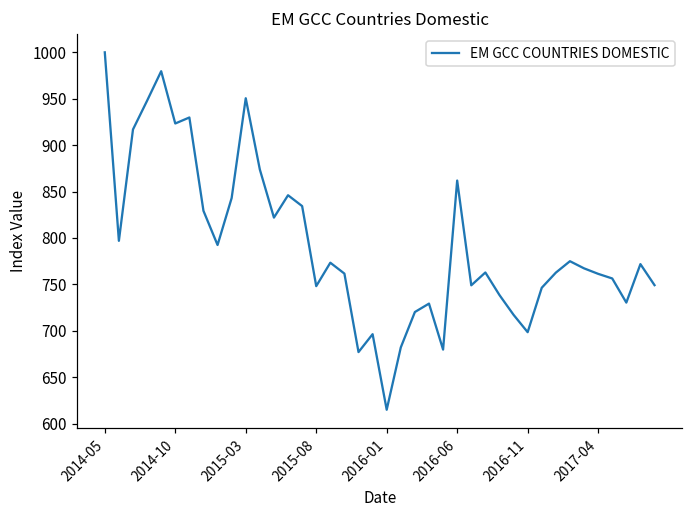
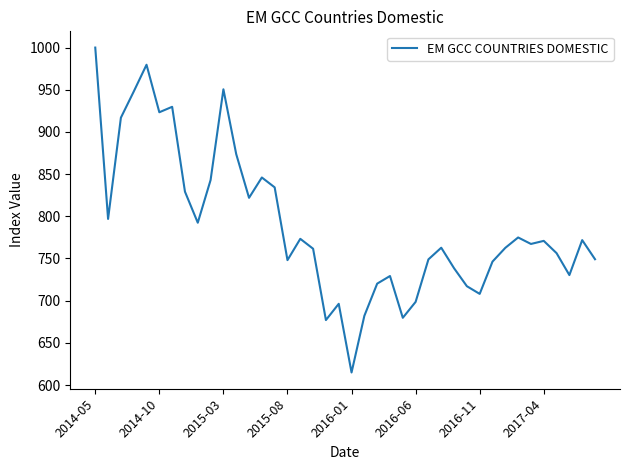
2016-06: 860 -> 700
2016-11: 700 -> 710
2017-04: 760 -> 770
